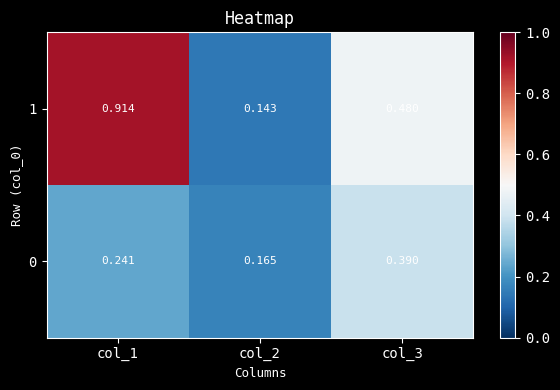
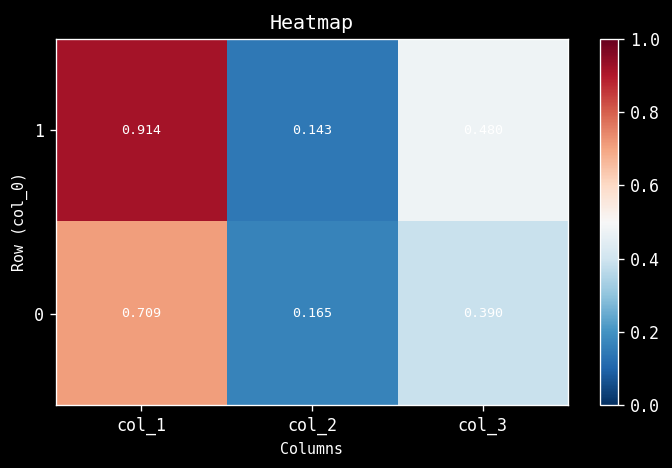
0, col_1: 0.241 -> 0.709
